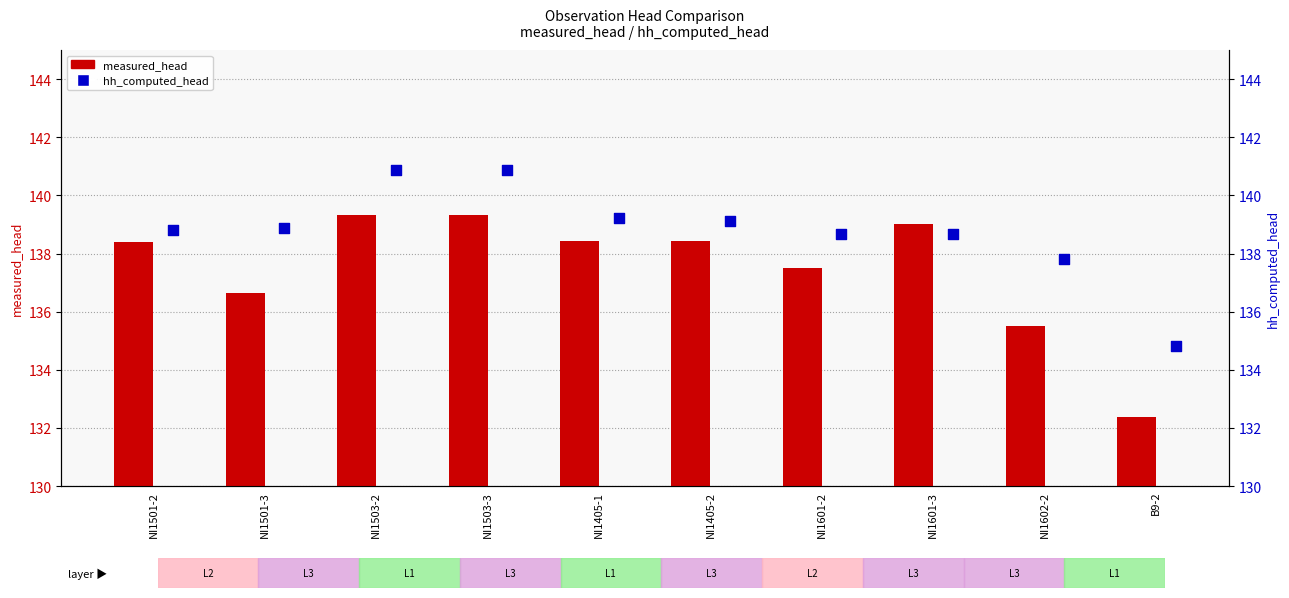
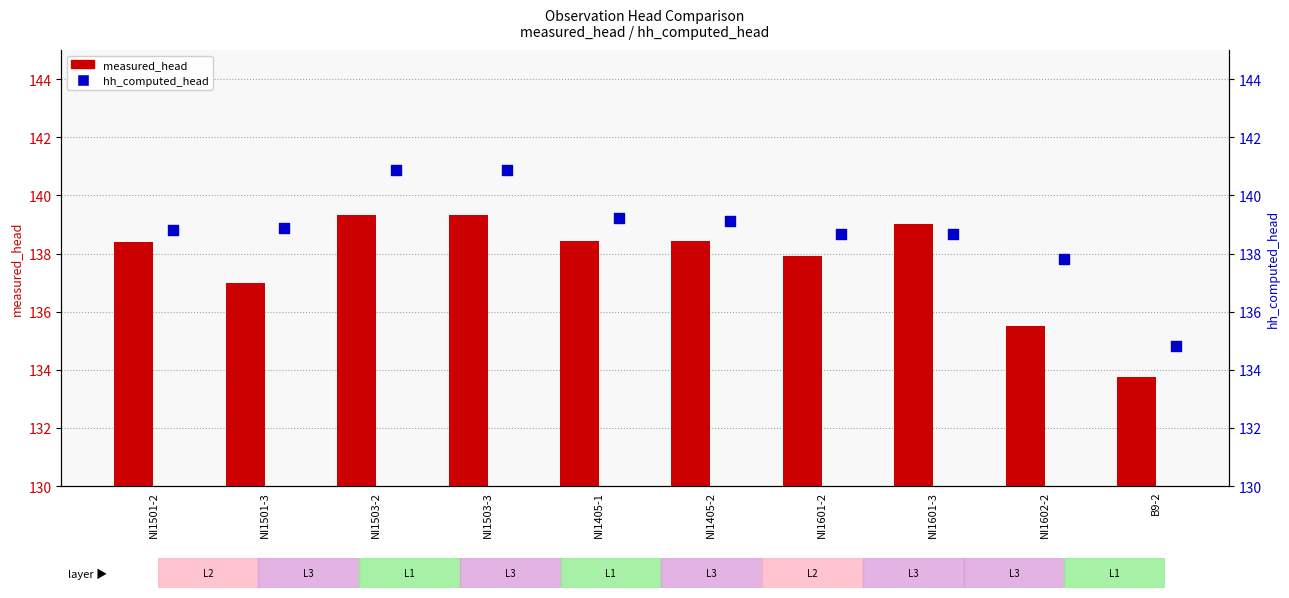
measured_head, NI1501-3: 136.6 -> 137.0
measured_head, NI1601-2: 137.5 -> 137.9
measured_head, B9-2: 132.4 -> 133.8
